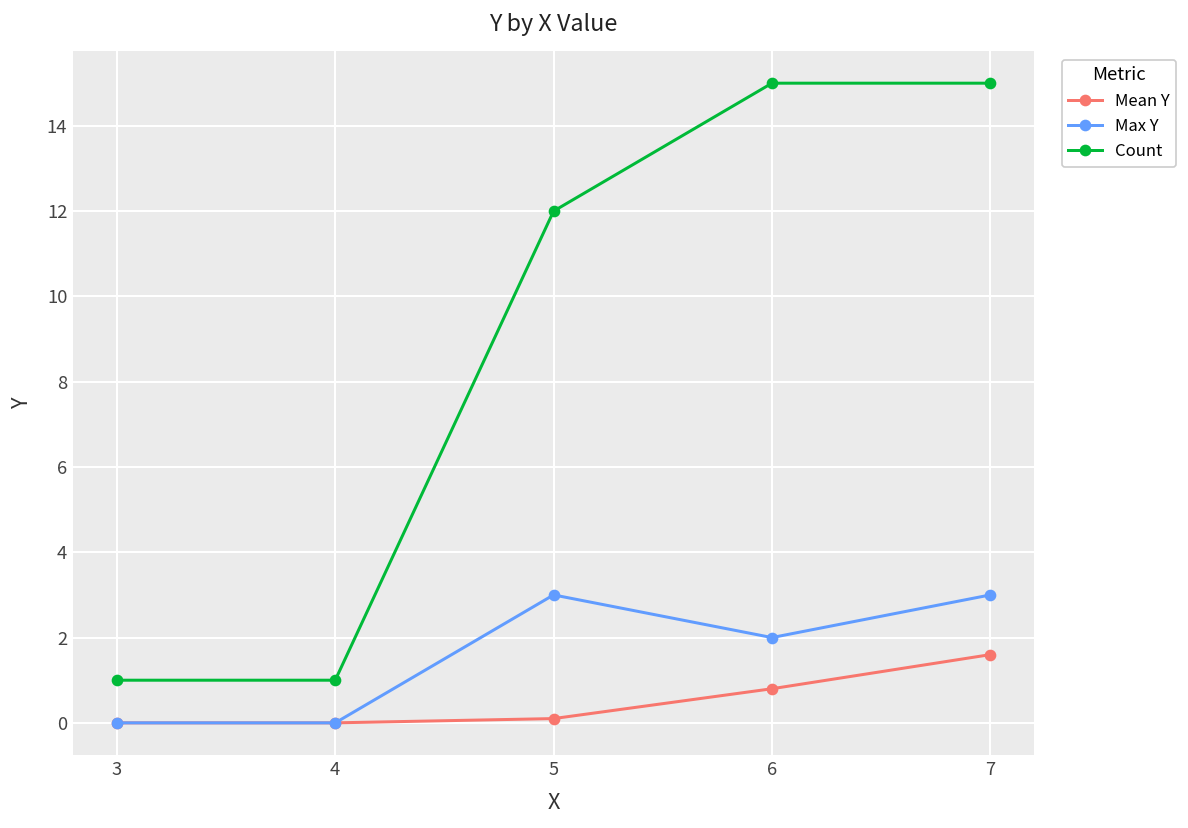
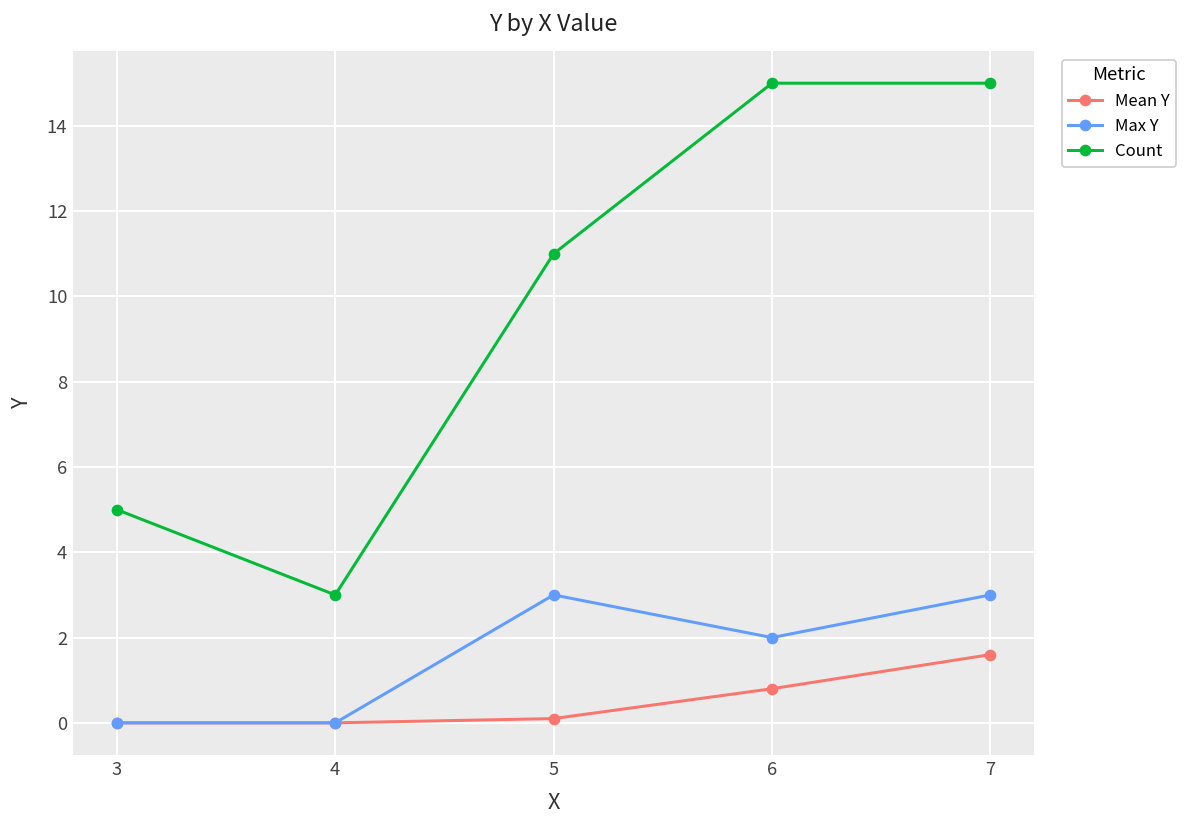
Count, 3: 1 -> 5
Count, 4: 1 -> 3
Count, 5: 12 -> 11
